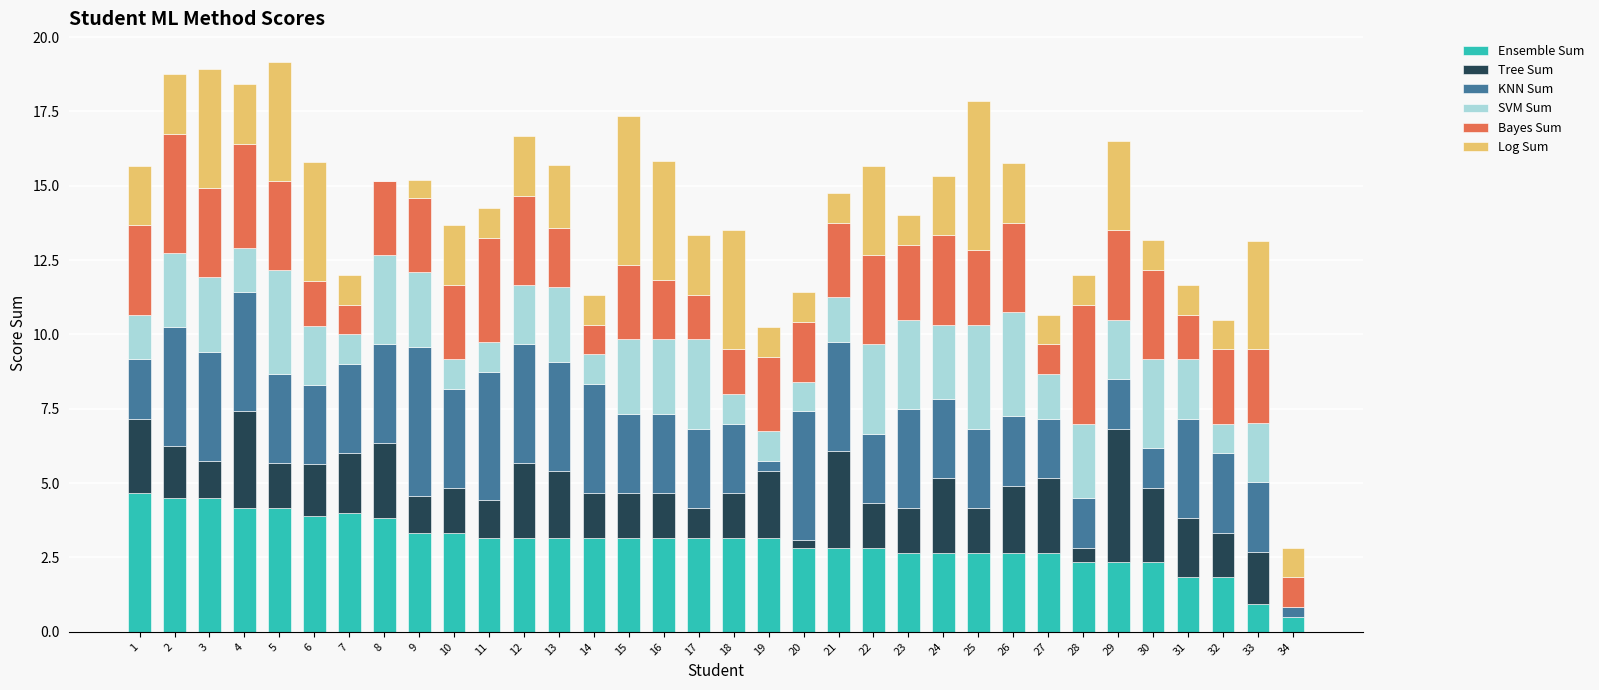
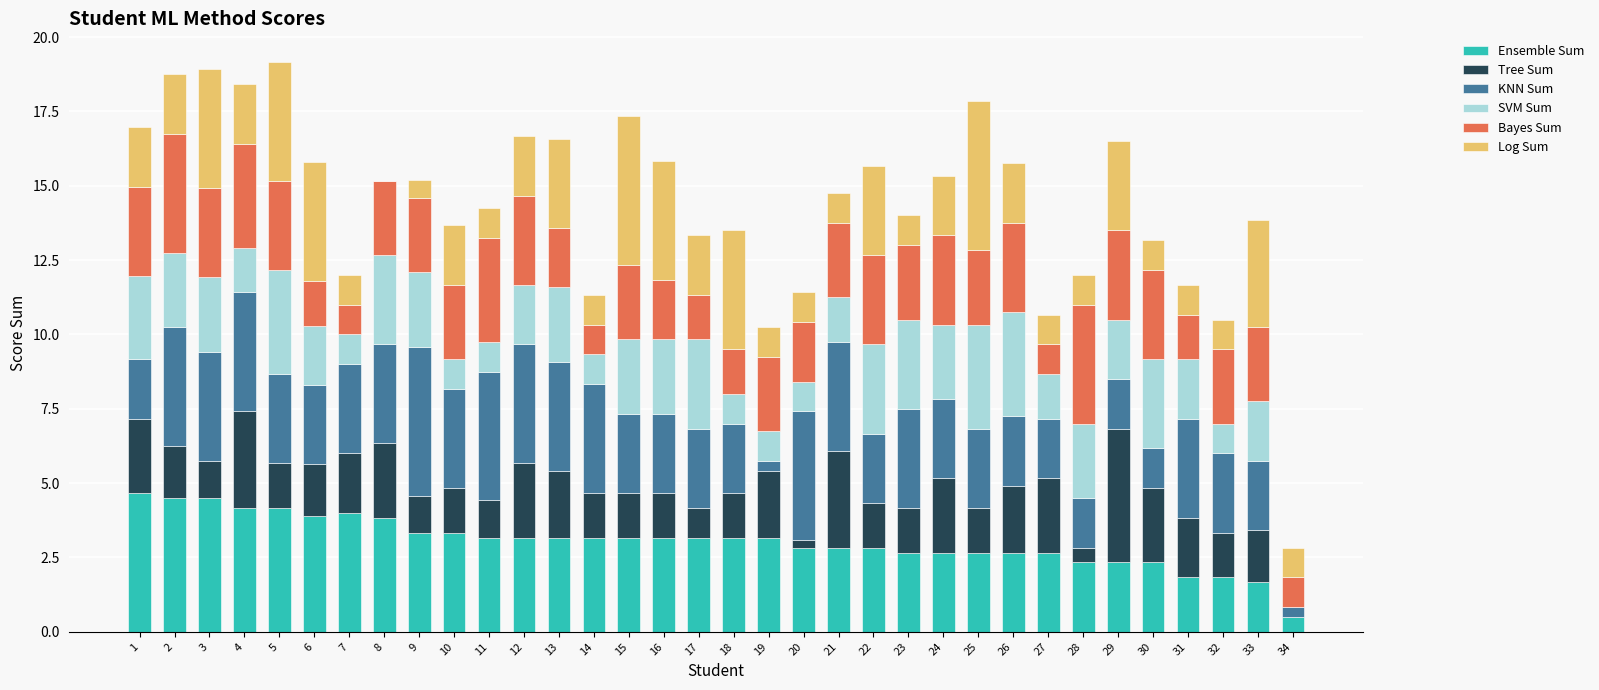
SVM Sum, 1: 1.5 -> 2.8
Log Sum, 13: 2.1 -> 3.0
Ensemble Sum, 33: 0.9 -> 1.7
